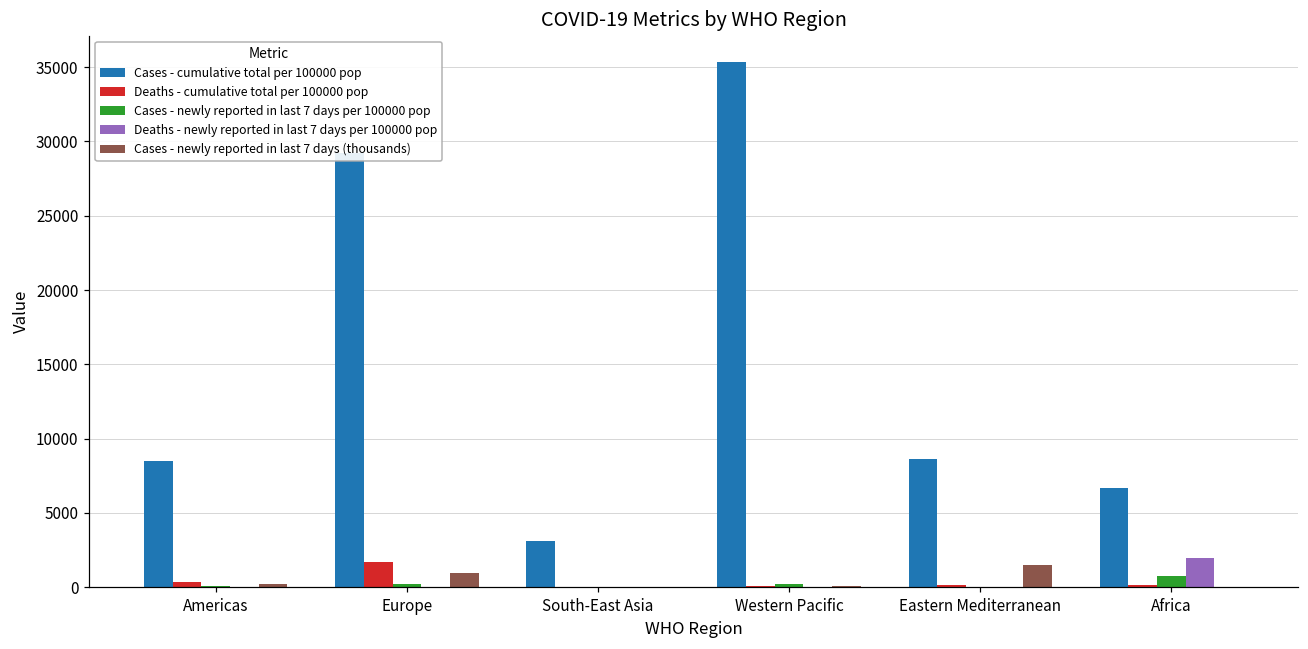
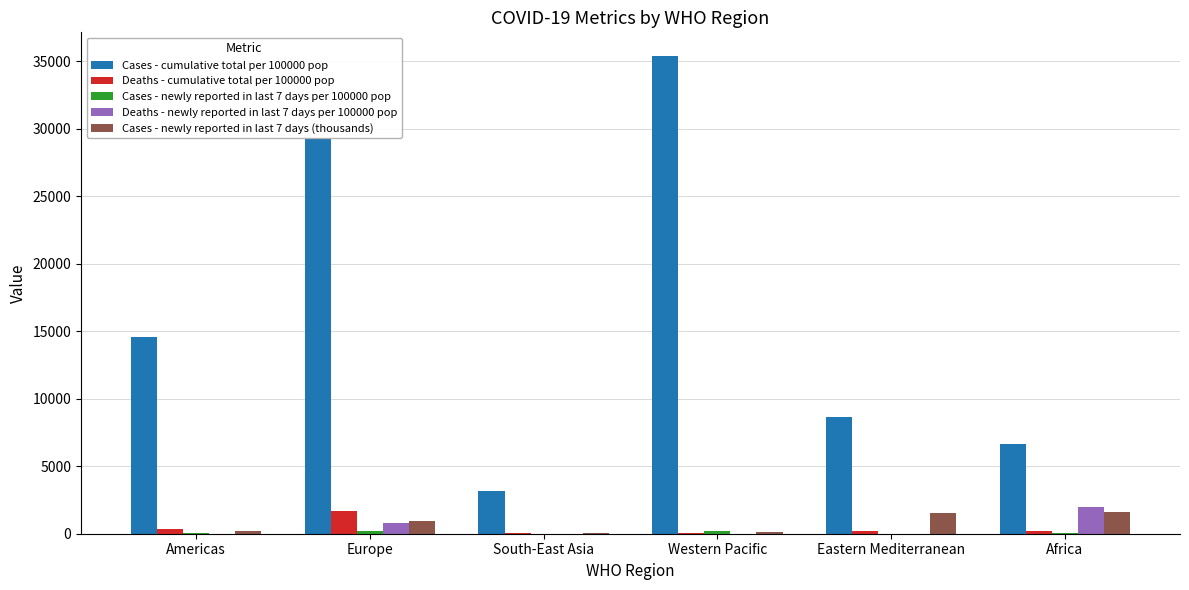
Cases - cumulative total per 100000 pop, Americas: 8500 -> 14600
Deaths - newly reported in last 7 days per 100000 pop, Europe: 0 -> 800
Cases - newly reported in last 7 days per 100000 pop, Africa: 700 -> 0
Cases - newly reported in last 7 days (thousands), Africa: 0 -> 1600
